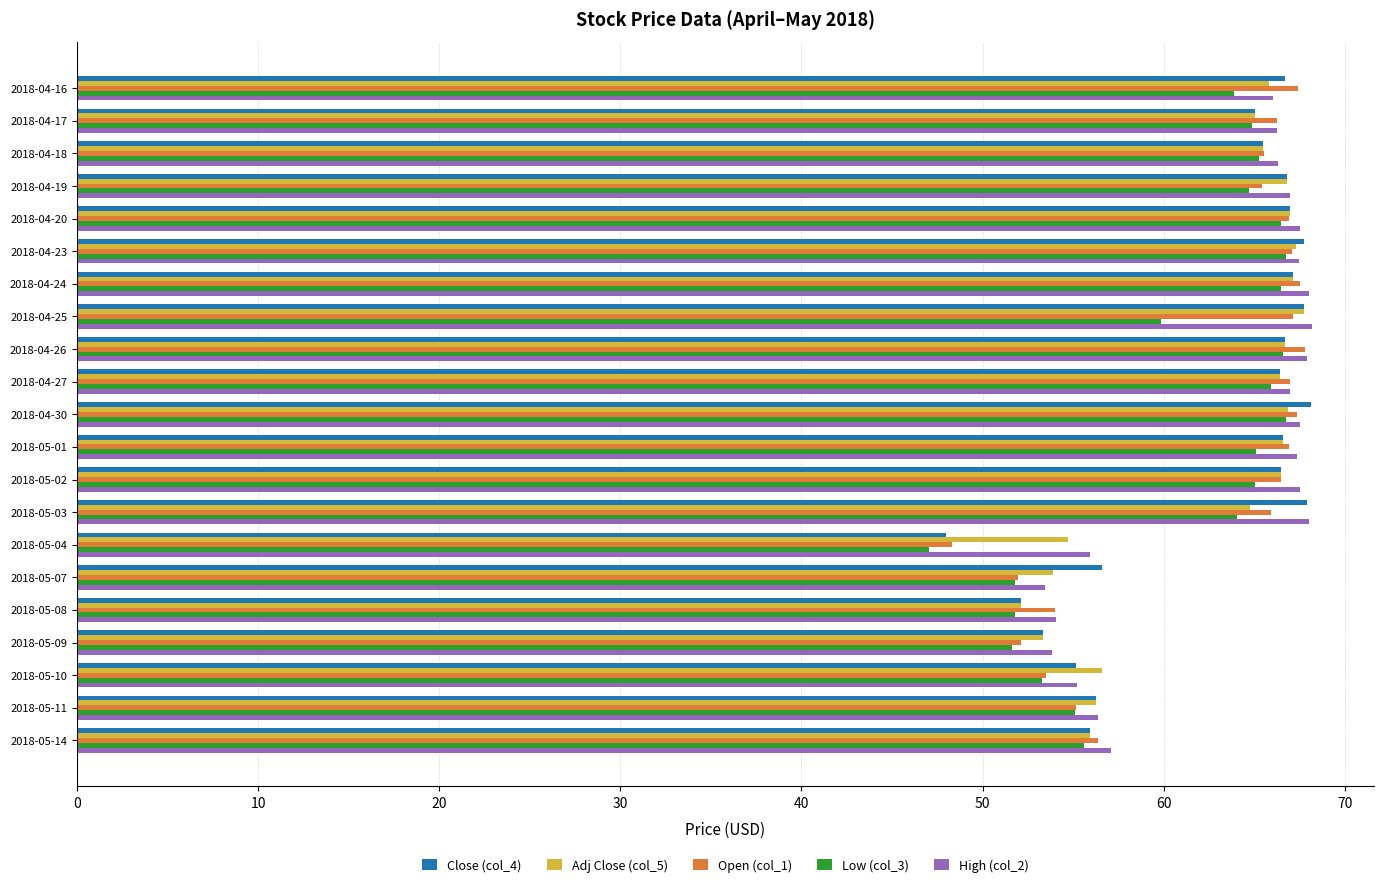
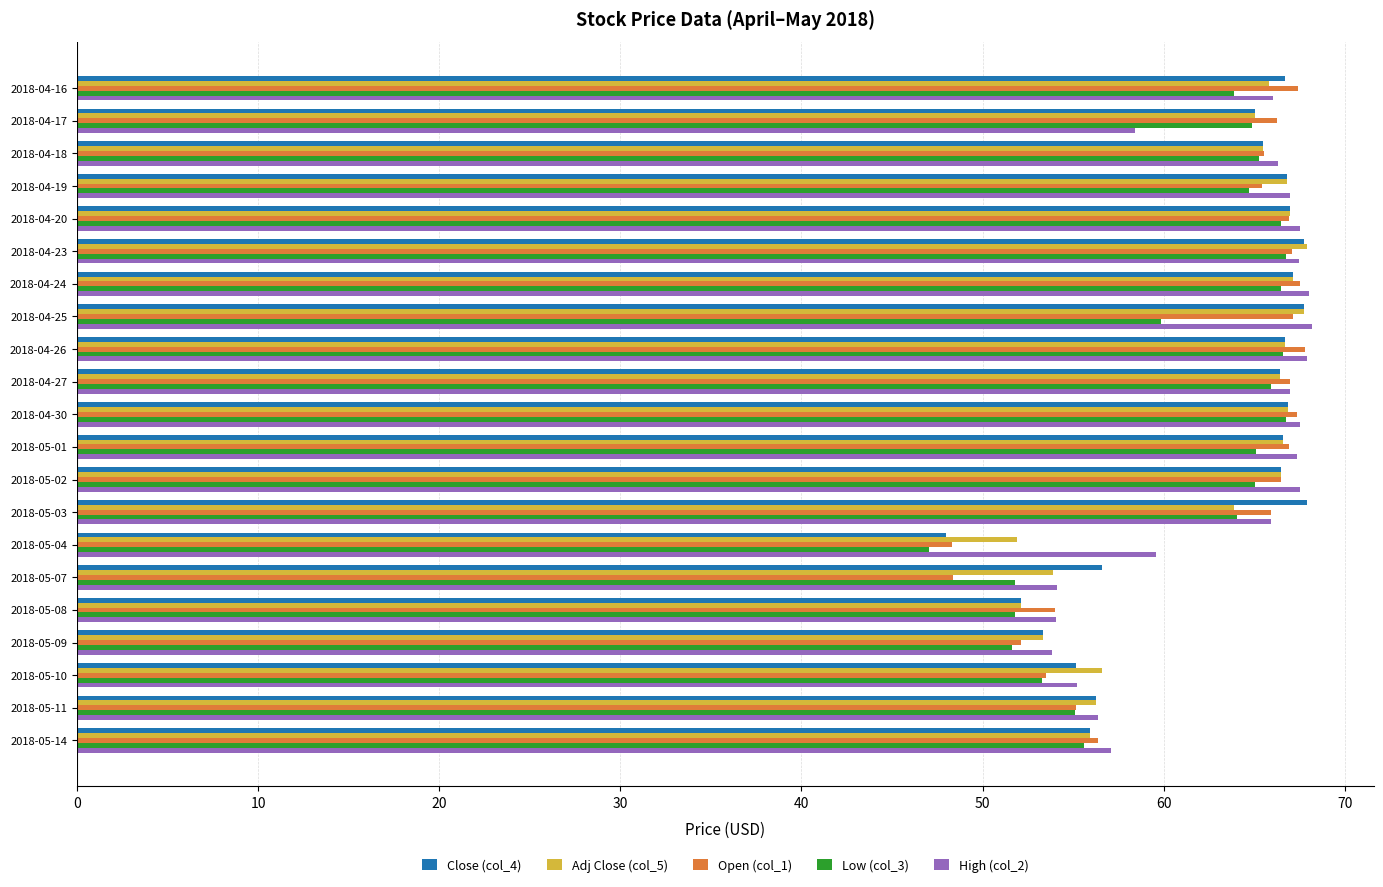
High (col_2), 2018-04-17: 66.3 -> 58.4
Adj Close (col_5), 2018-04-23: 67.3 -> 67.9
Close (col_4), 2018-04-30: 68.1 -> 66.8
Adj Close (col_5), 2018-05-03: 64.8 -> 63.9
High (col_2), 2018-05-03: 68.0 -> 65.9
Adj Close (col_5), 2018-05-04: 54.7 -> 51.9
High (col_2), 2018-05-04: 56.0 -> 59.6
Open (col_1), 2018-05-07: 52.0 -> 48.4
High (col_2), 2018-05-07: 53.5 -> 54.1
